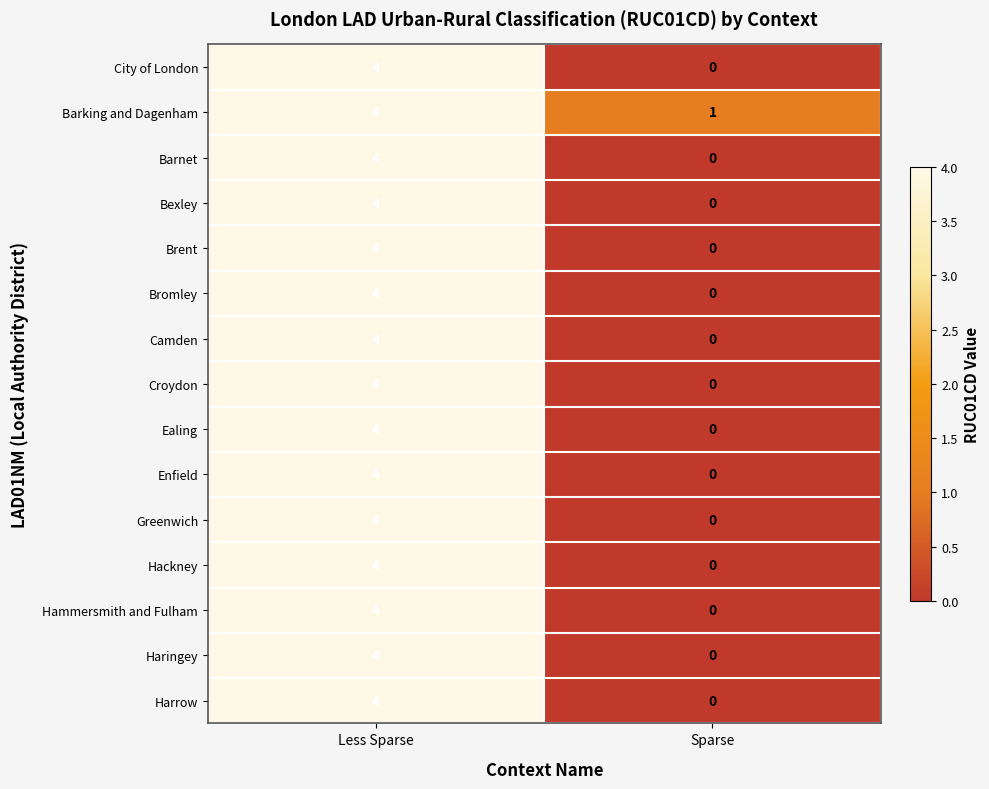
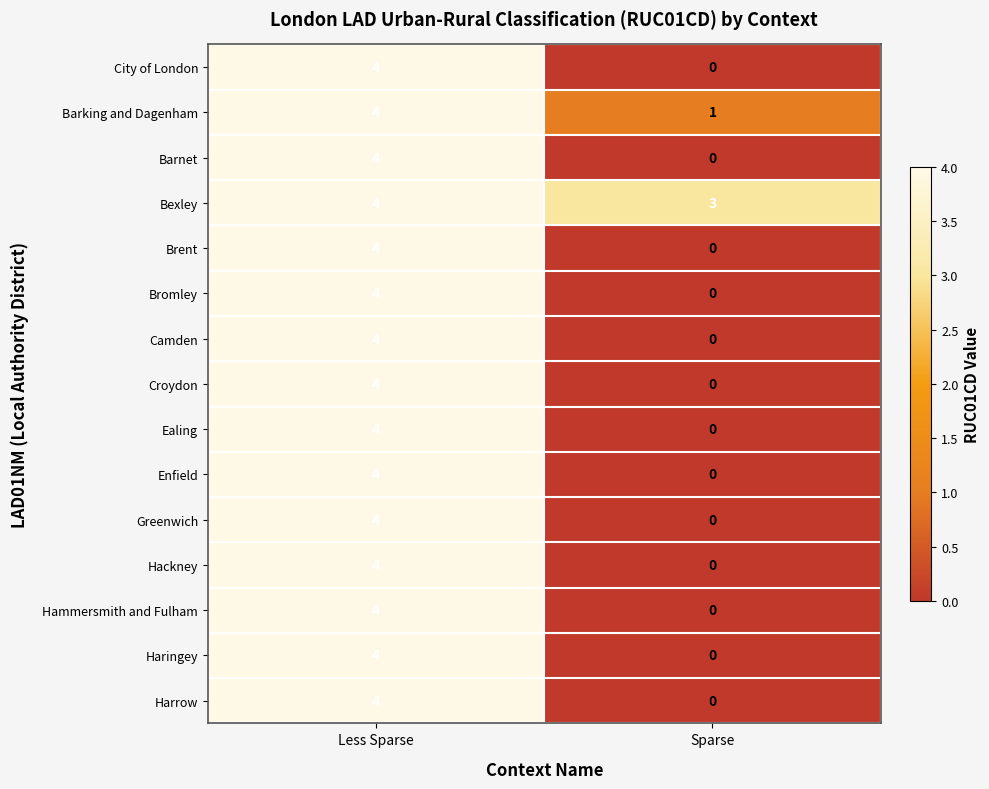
Bexley, Sparse: 0 -> 3
